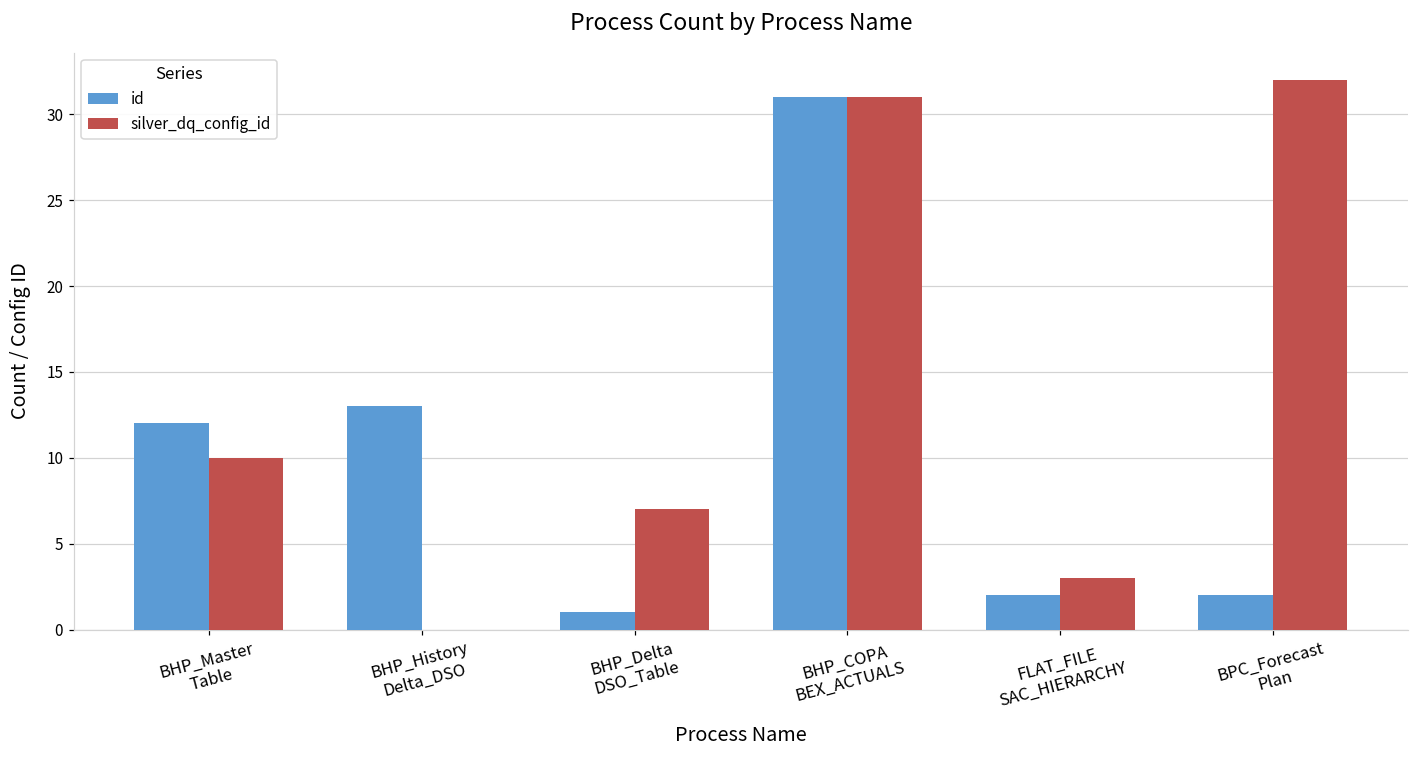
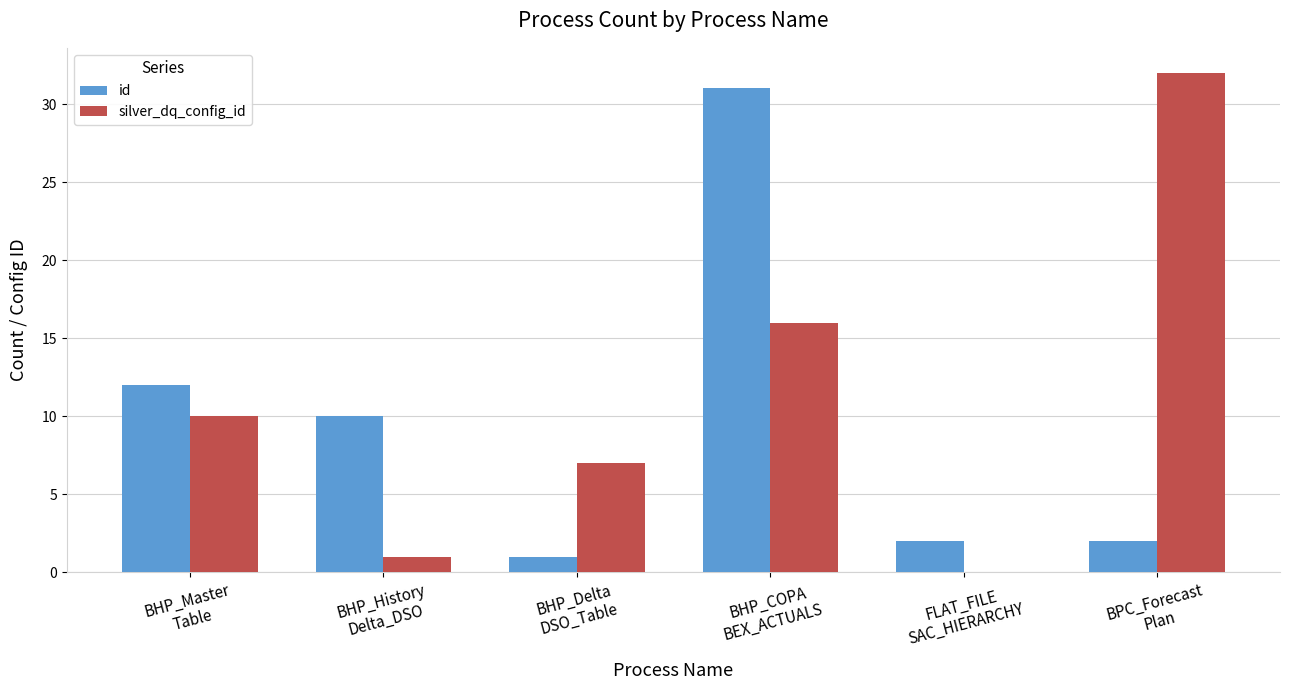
id, BHP_History Delta_DSO: 13 -> 10
silver_dq_config_id, BHP_History Delta_DSO: 0 -> 1
silver_dq_config_id, BHP_COPA BEX_ACTUALS: 31 -> 16
silver_dq_config_id, FLAT_FILE SAC_HIERARCHY: 3 -> 0
